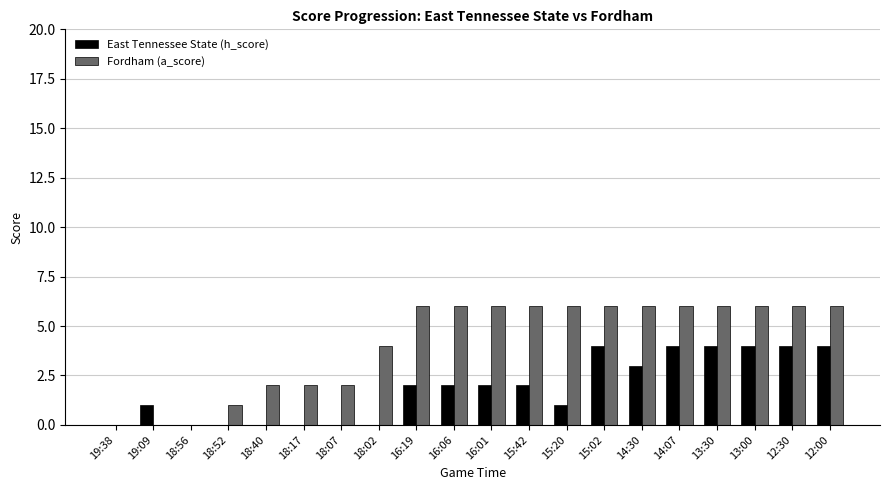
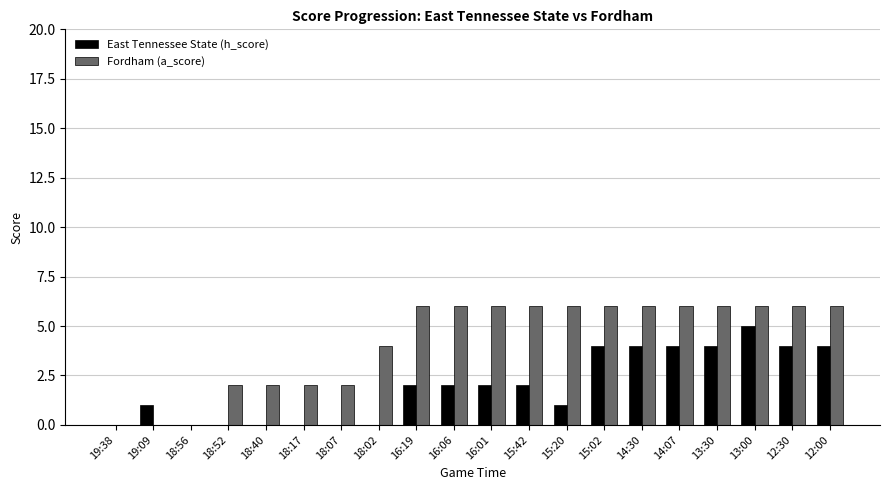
Fordham (a_score), 18:52: 1 -> 2
East Tennessee State (h_score), 14:30: 3 -> 4
East Tennessee State (h_score), 13:00: 4 -> 5
